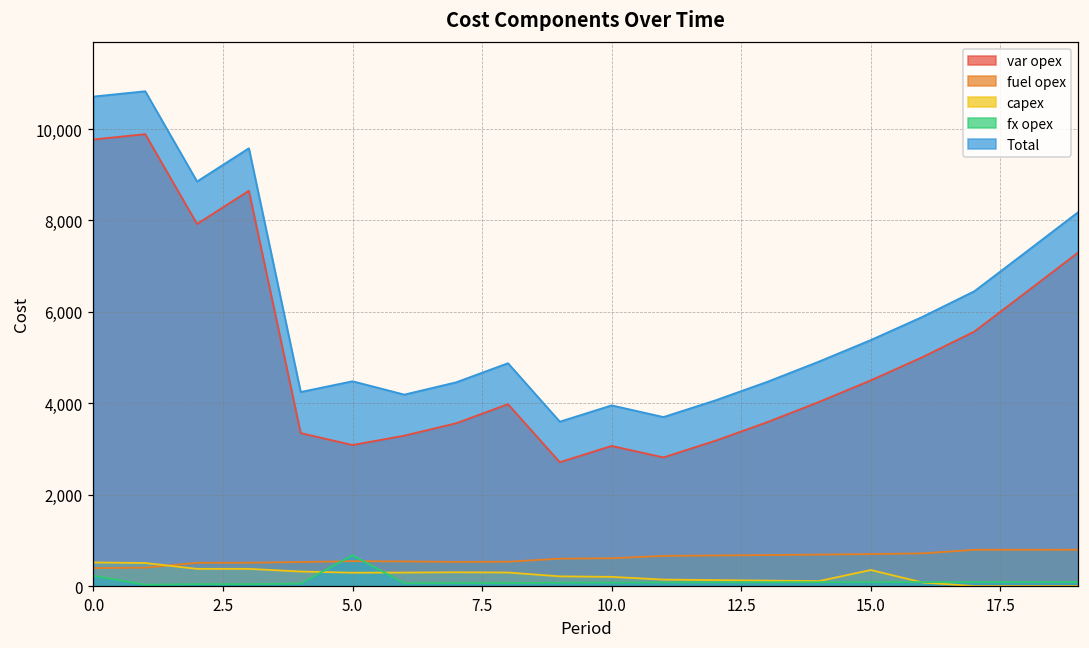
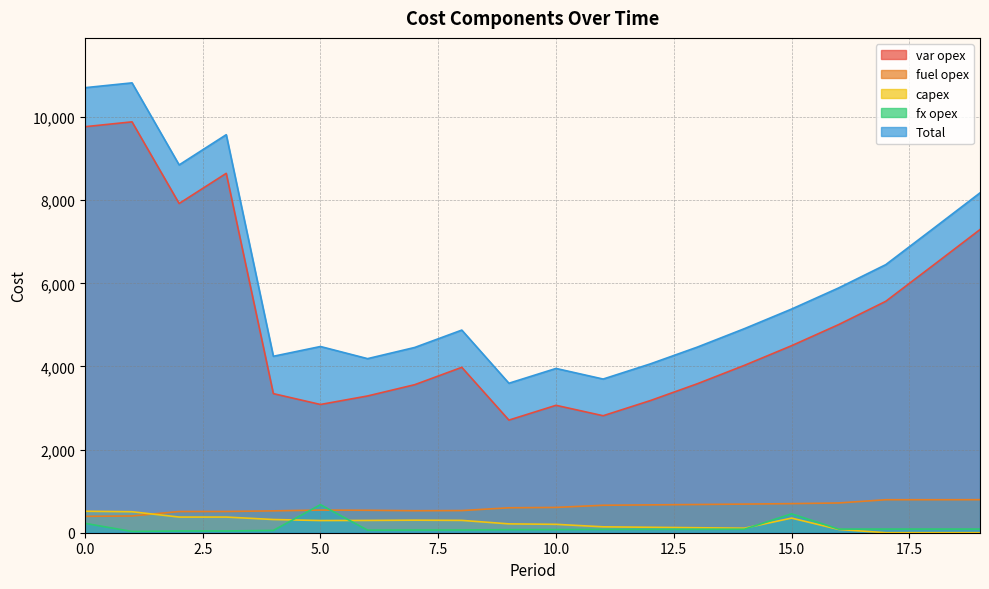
fx opex, 15.0: 100 -> 500
